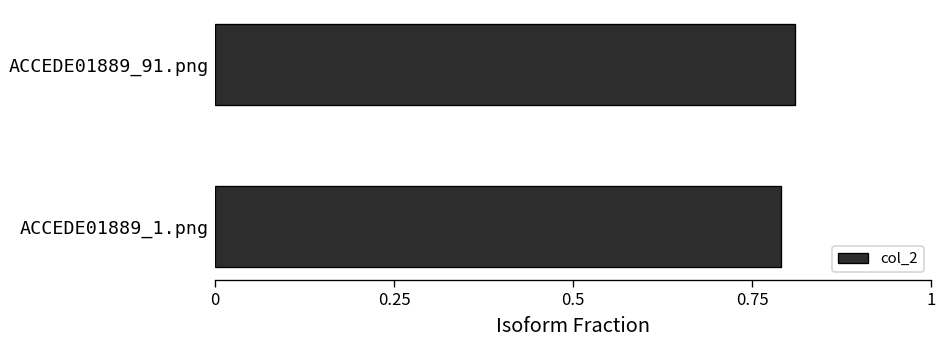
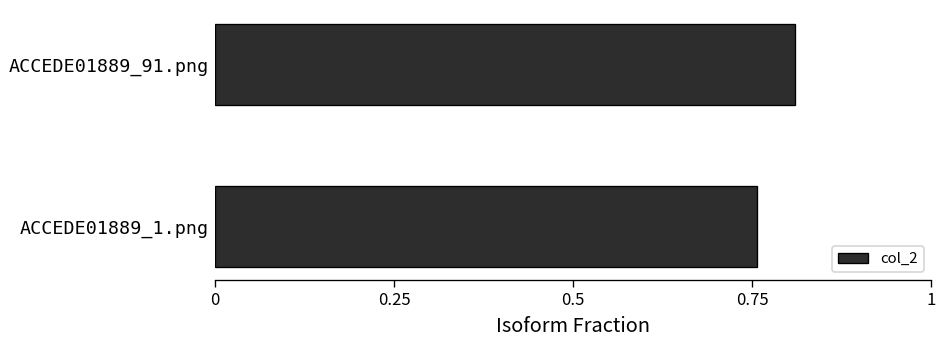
ACCEDE01889_1.png: 0.79 -> 0.76
